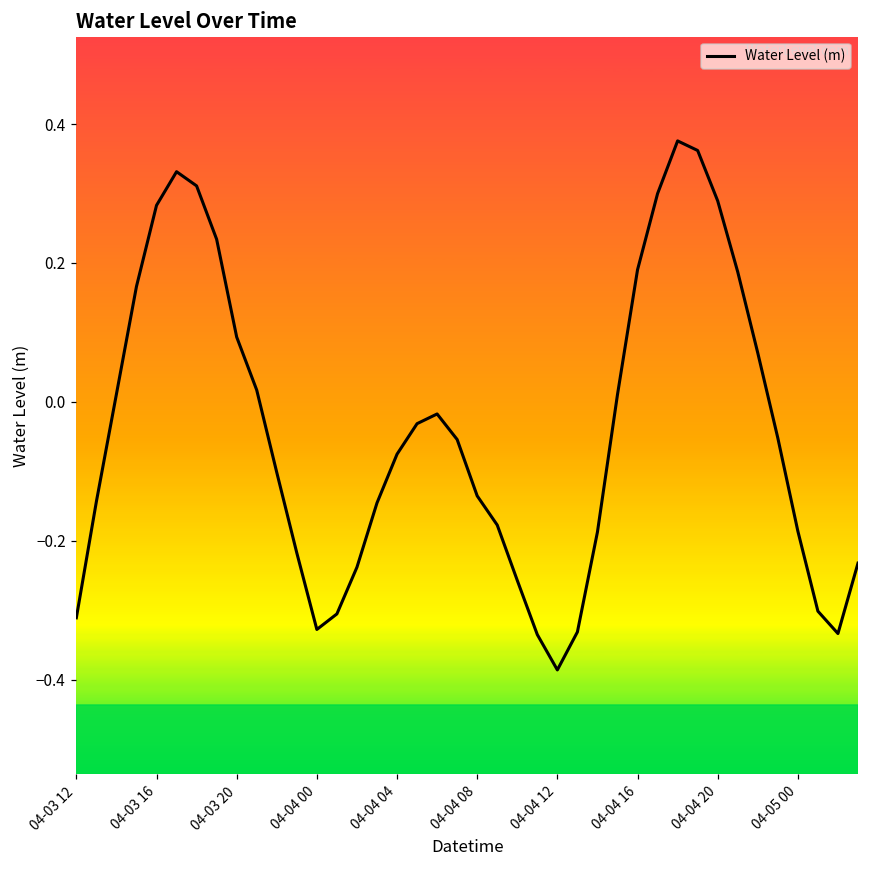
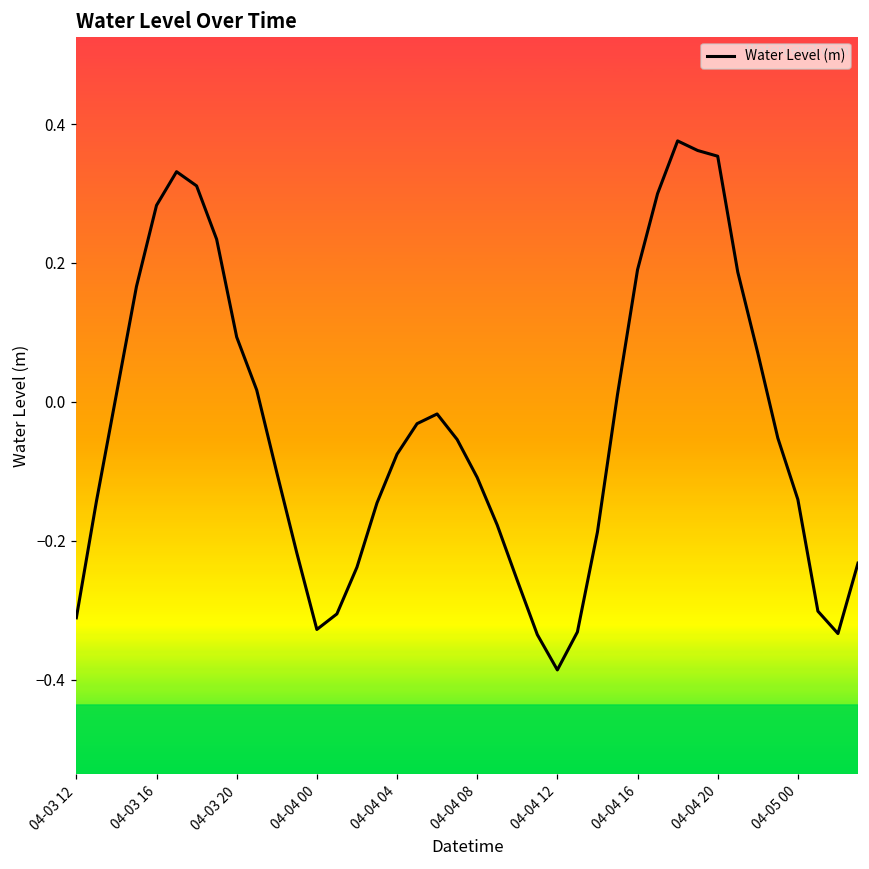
04-04 08: -0.14 -> -0.11
04-04 20: 0.29 -> 0.35
04-05 00: -0.19 -> -0.14
